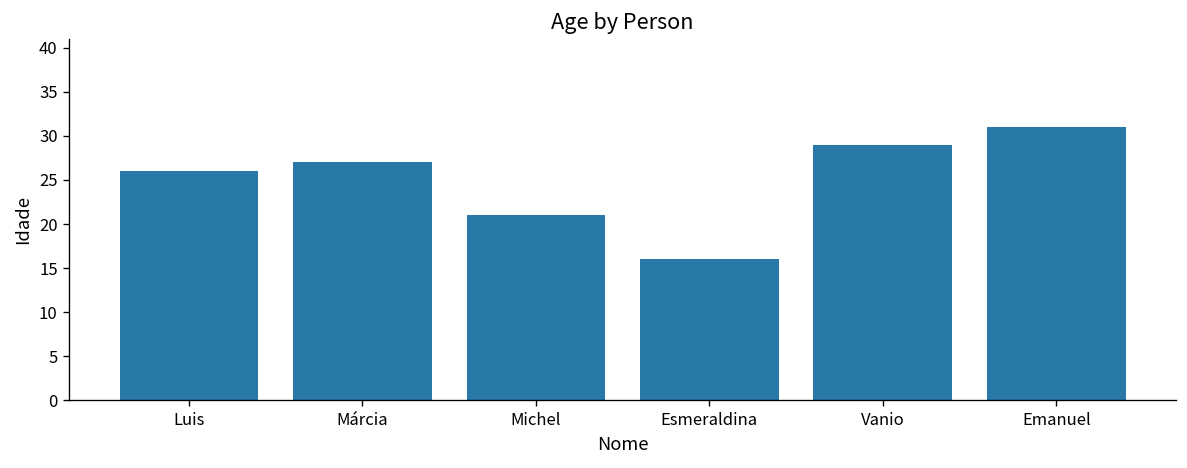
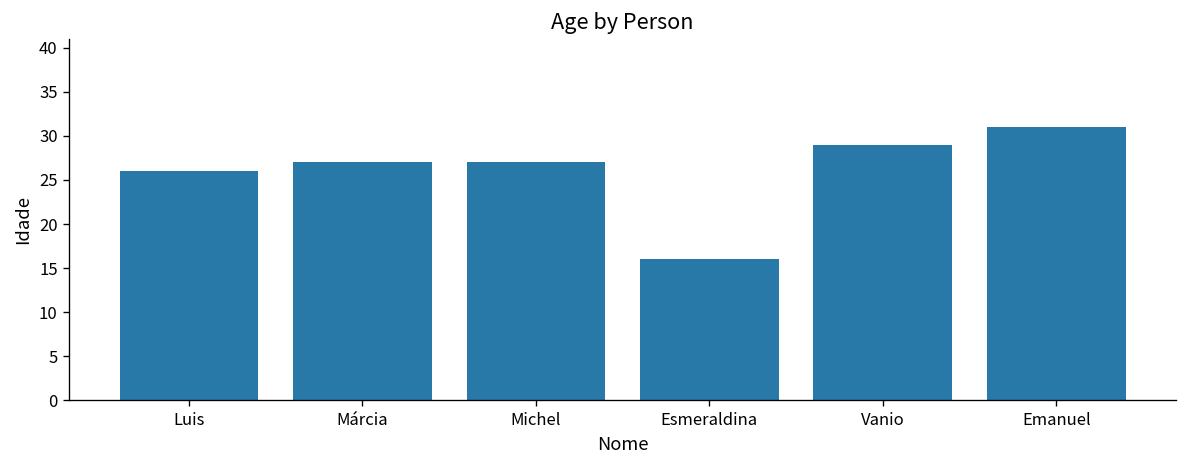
Michel: 21 -> 27
